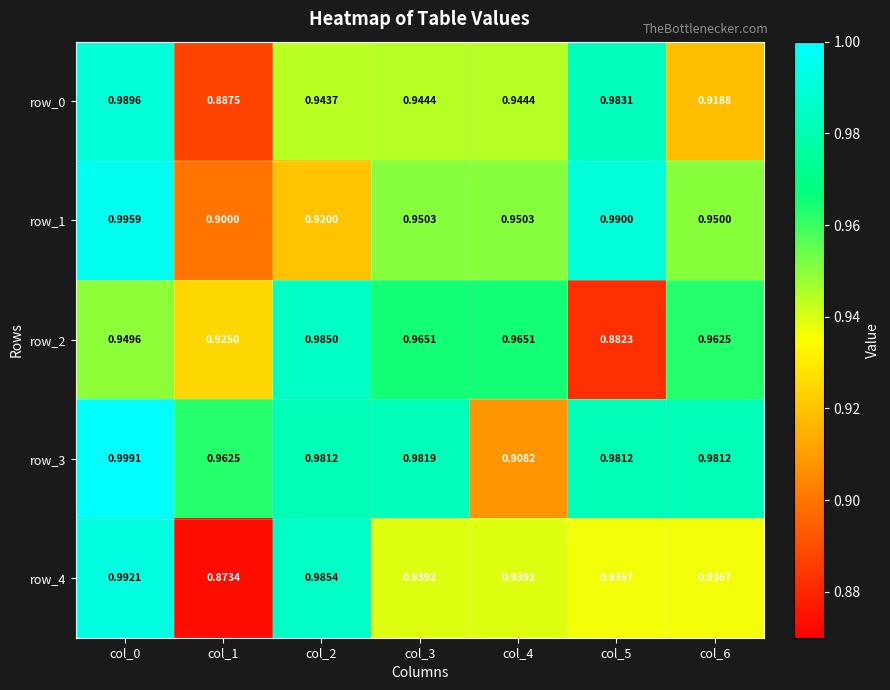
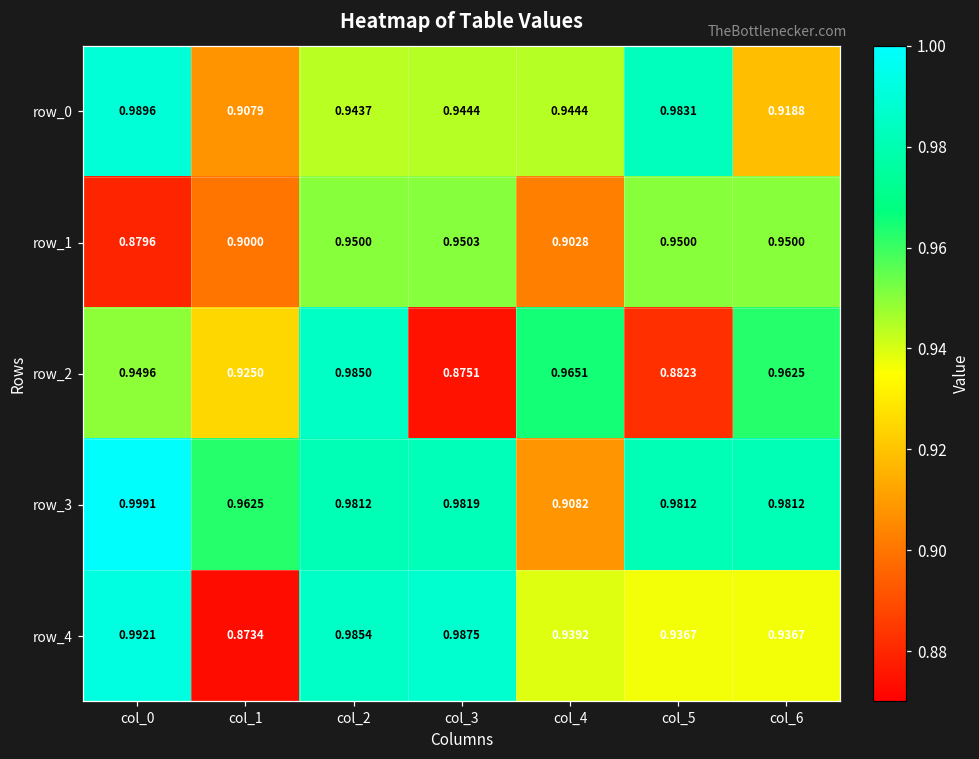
row_0, col_1: 0.8875 -> 0.9079
row_1, col_0: 0.9959 -> 0.8796
row_1, col_2: 0.9200 -> 0.9500
row_1, col_4: 0.9503 -> 0.9028
row_1, col_5: 0.9900 -> 0.9500
row_2, col_3: 0.9651 -> 0.8751
row_4, col_3: 0.9392 -> 0.9875
